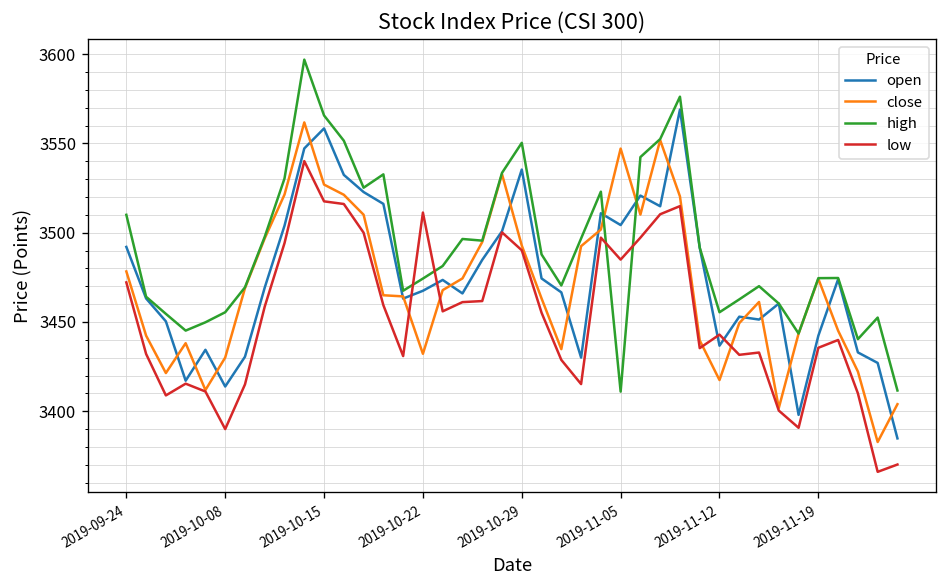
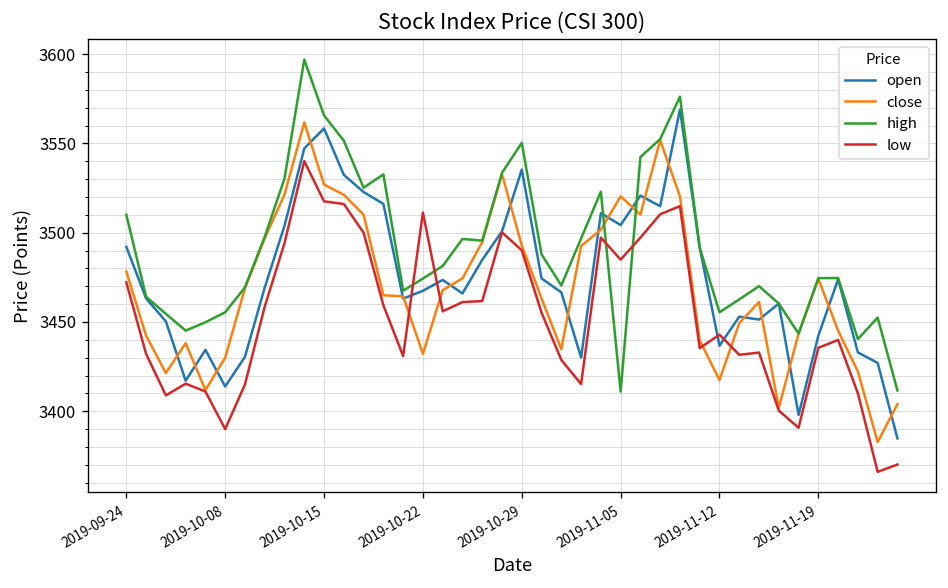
close, 2019-11-05: 3547 -> 3520
